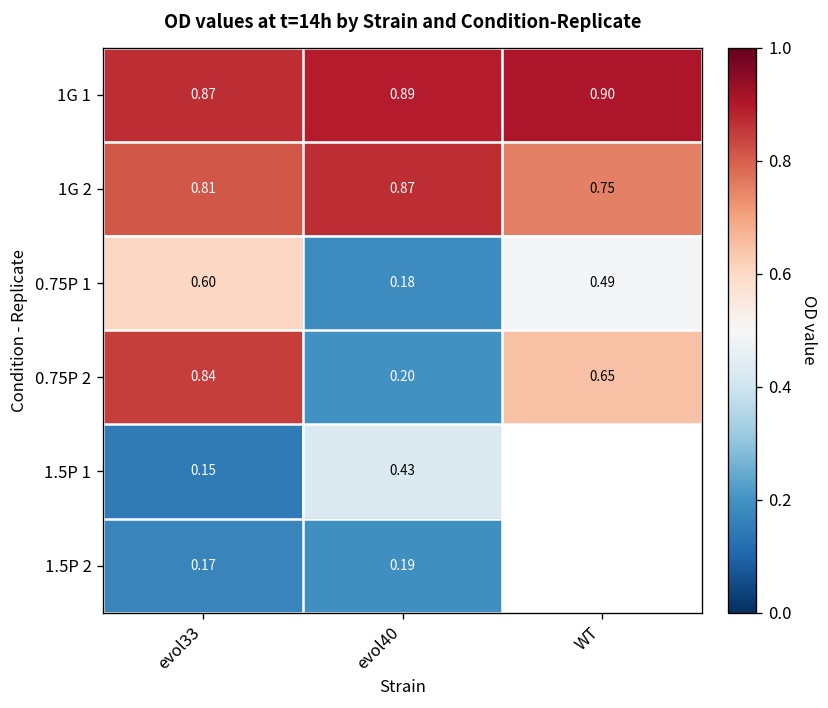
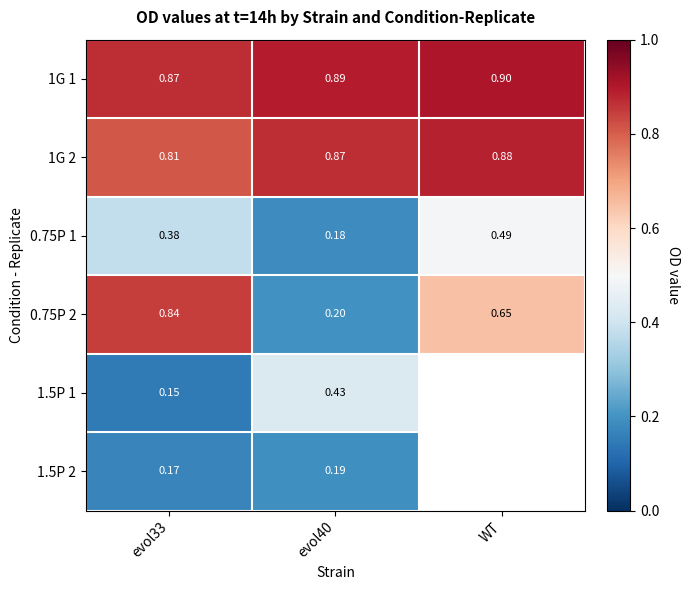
1G 2, WT: 0.75 -> 0.88
0.75P 1, evol33: 0.60 -> 0.38
